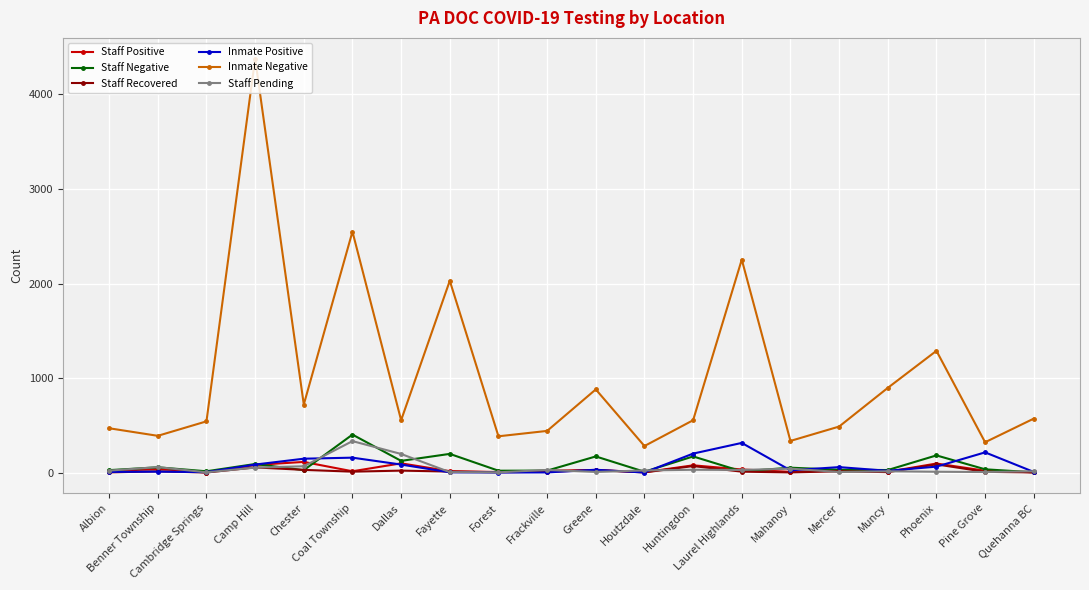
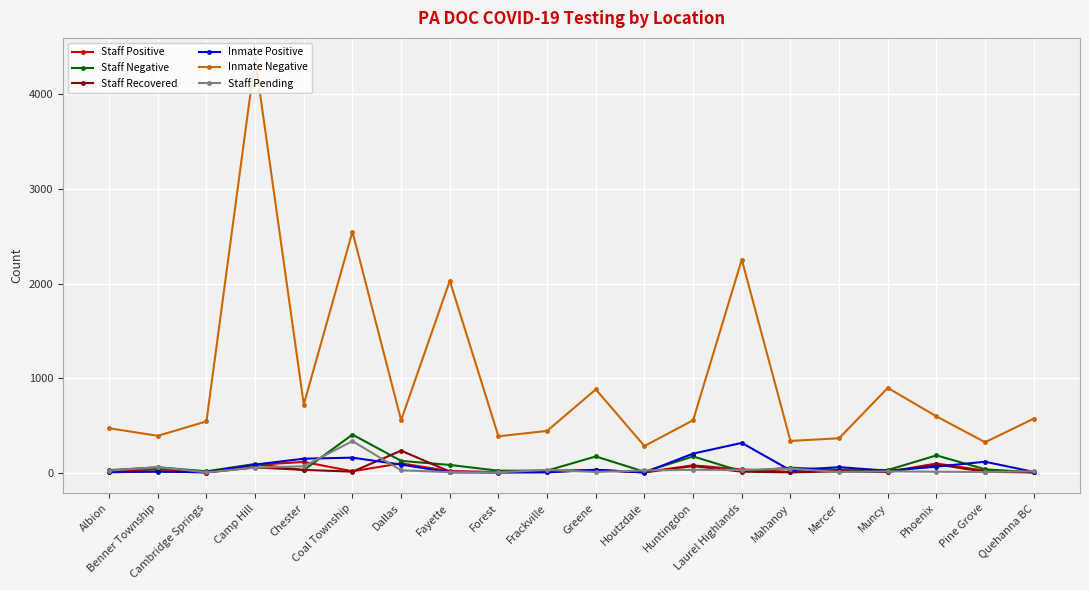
Staff Recovered, Dallas: 0 -> 200
Staff Pending, Dallas: 200 -> 0
Staff Negative, Fayette: 200 -> 100
Inmate Negative, Mercer: 500 -> 400
Inmate Negative, Phoenix: 1300 -> 600
Inmate Positive, Pine Grove: 200 -> 100
